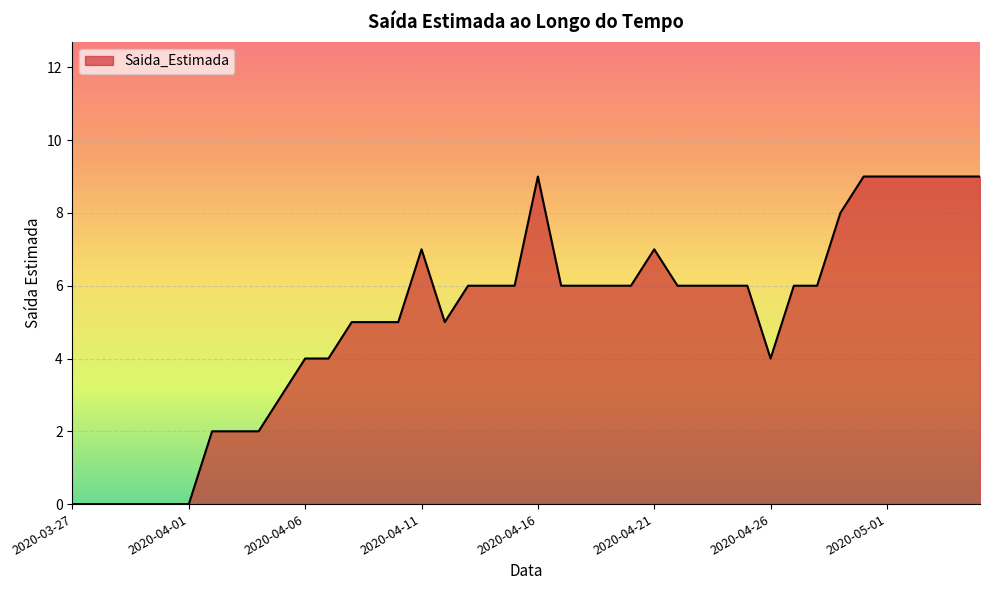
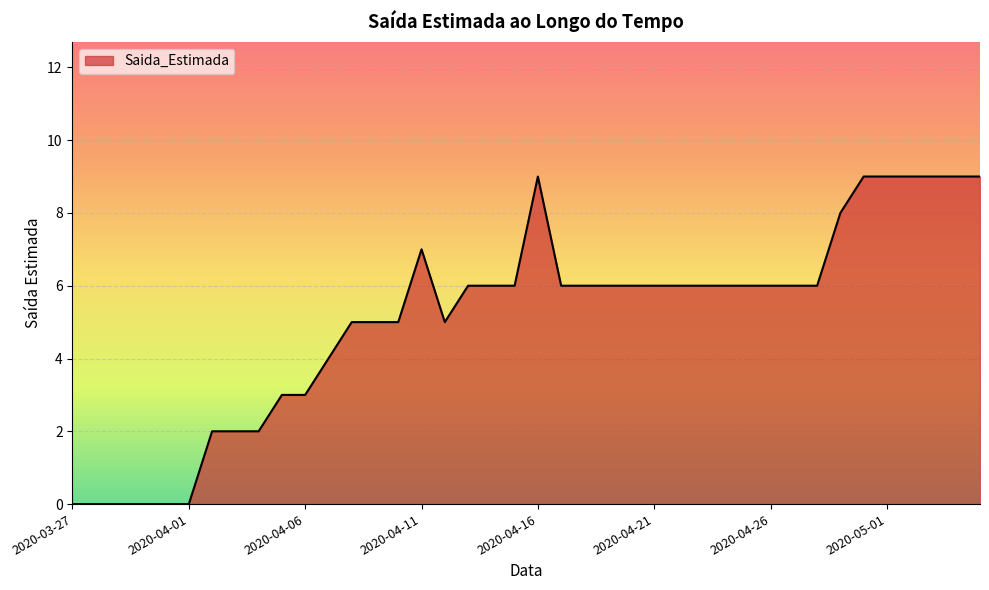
2020-04-06: 4 -> 3
2020-04-21: 7 -> 6
2020-04-26: 4 -> 6
